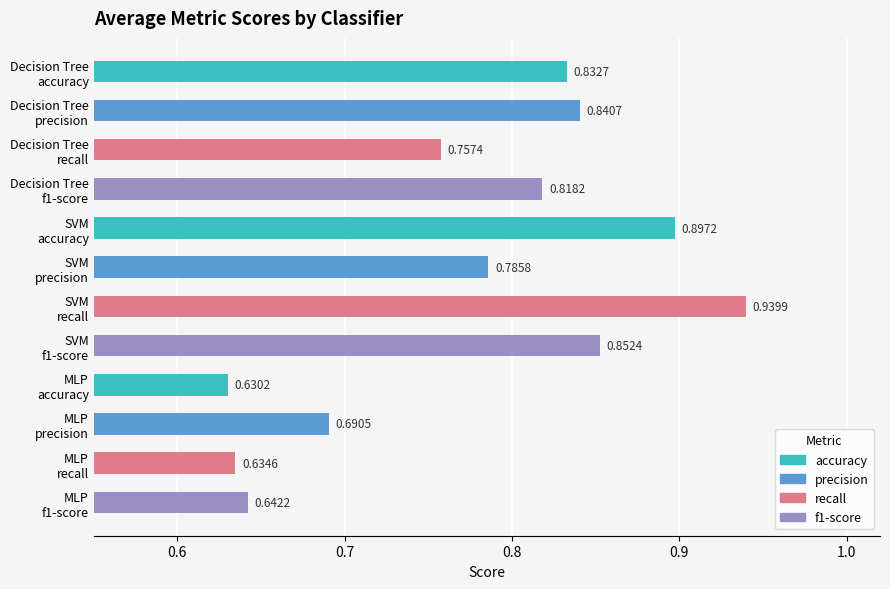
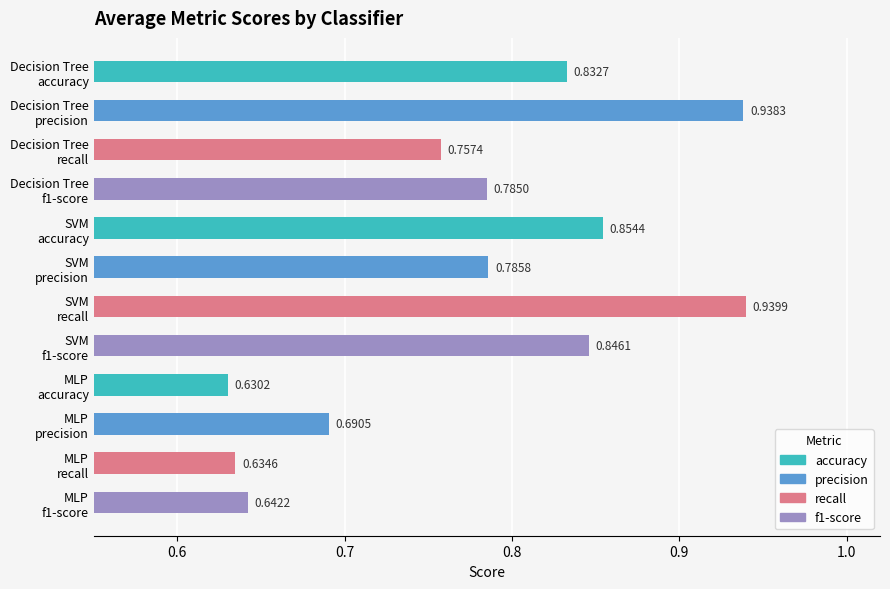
Decision Tree precision: 0.8407 -> 0.9383
Decision Tree f1-score: 0.8182 -> 0.7850
SVM accuracy: 0.8972 -> 0.8544
SVM f1-score: 0.8524 -> 0.8461
